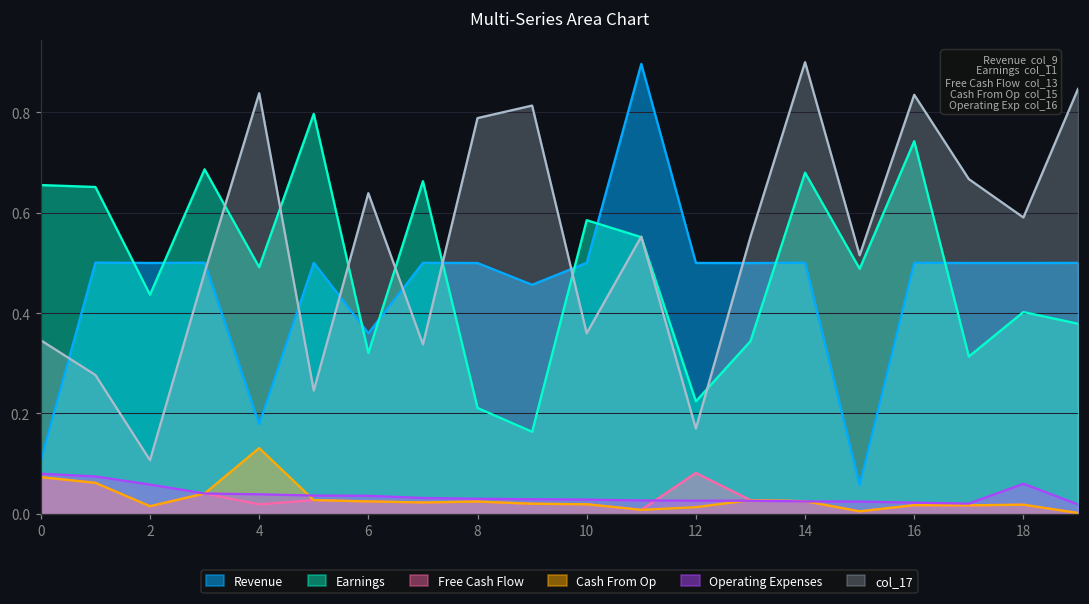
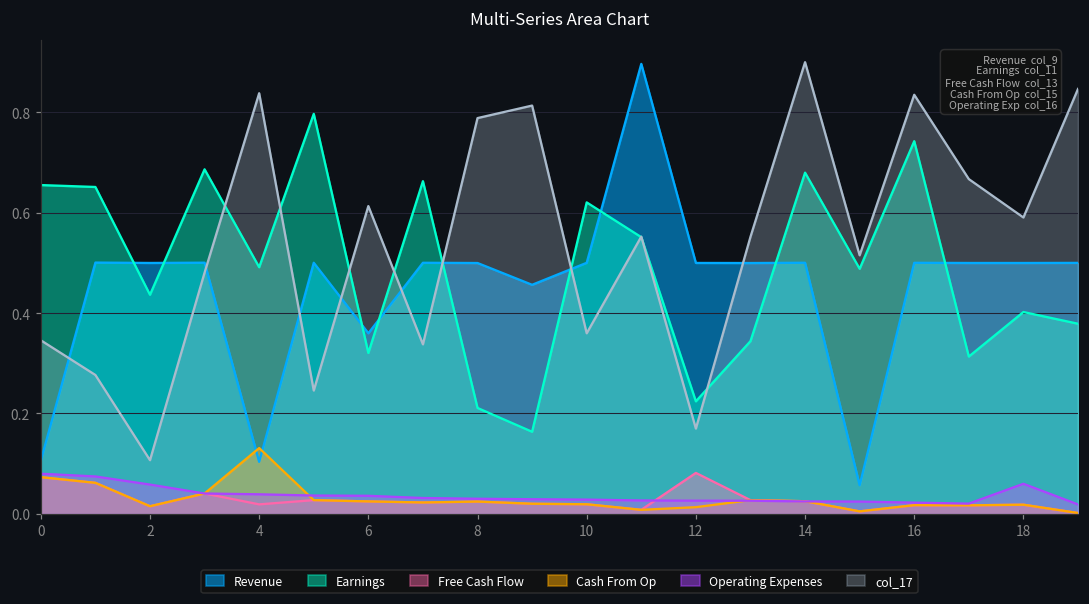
Revenue, 4: 0.18 -> 0.10
col_17, 6: 0.64 -> 0.61
Earnings, 10: 0.59 -> 0.62
